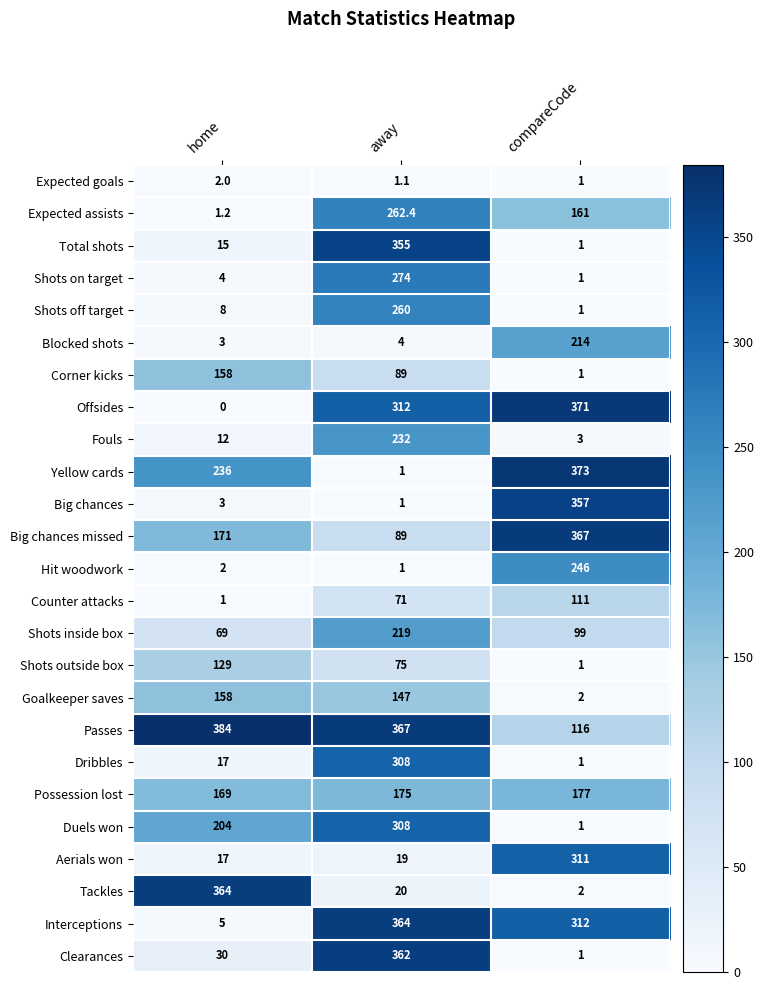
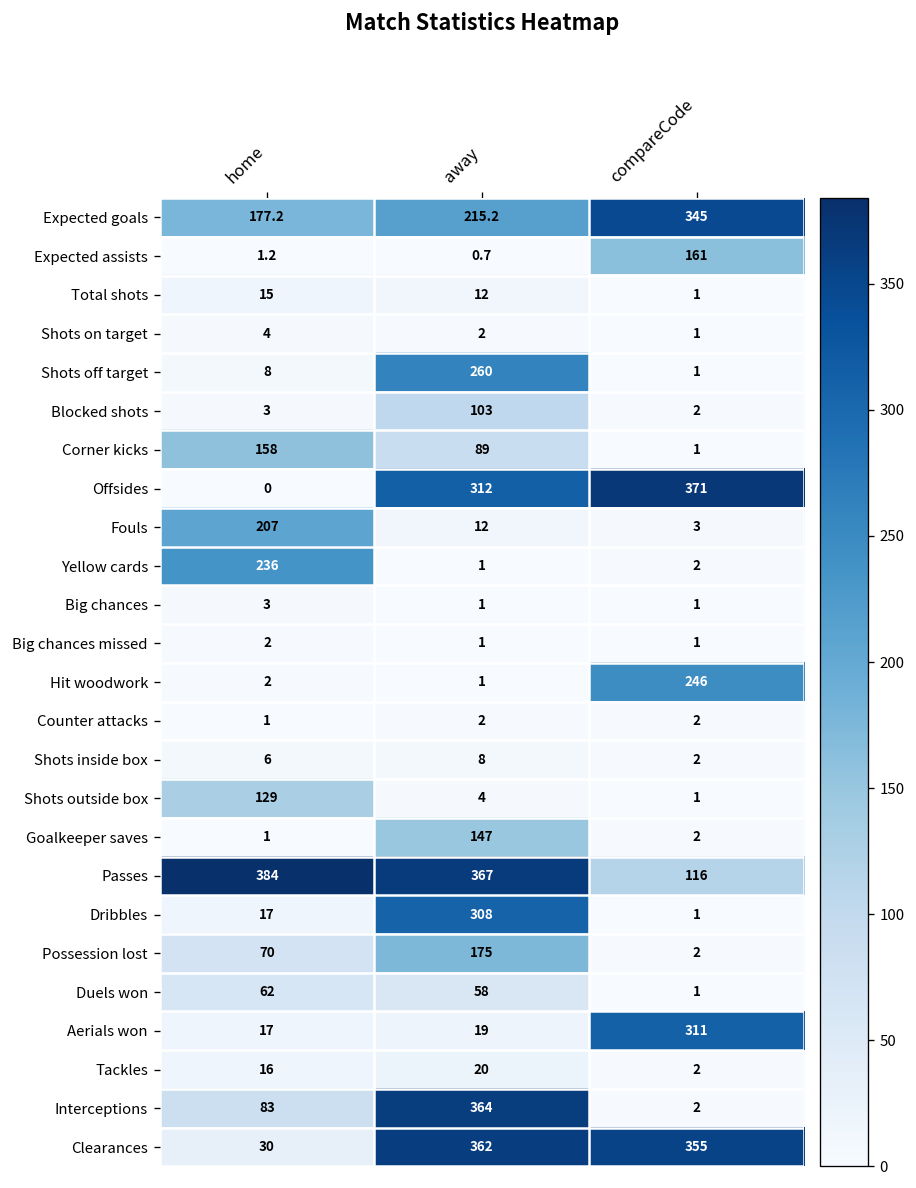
Expected goals, home: 2.0 -> 177.2
Expected goals, away: 1.1 -> 215.2
Expected goals, compareCode: 1 -> 345
Expected assists, away: 262.4 -> 0.7
Total shots, away: 355 -> 12
Shots on target, away: 274 -> 2
Blocked shots, away: 4 -> 103
Blocked shots, compareCode: 214 -> 2
Fouls, home: 12 -> 207
Fouls, away: 232 -> 12
Yellow cards, compareCode: 373 -> 2
Big chances, compareCode: 357 -> 1
Big chances missed, home: 171 -> 2
Big chances missed, away: 89 -> 1
Big chances missed, compareCode: 367 -> 1
Counter attacks, away: 71 -> 2
Counter attacks, compareCode: 111 -> 2
Shots inside box, home: 69 -> 6
Shots inside box, away: 219 -> 8
Shots inside box, compareCode: 99 -> 2
Shots outside box, away: 75 -> 4
Goalkeeper saves, home: 158 -> 1
Possession lost, home: 169 -> 70
Possession lost, compareCode: 177 -> 2
Duels won, home: 204 -> 62
Duels won, away: 308 -> 58
Tackles, home: 364 -> 16
Interceptions, home: 5 -> 83
Interceptions, compareCode: 312 -> 2
Clearances, compareCode: 1 -> 355
